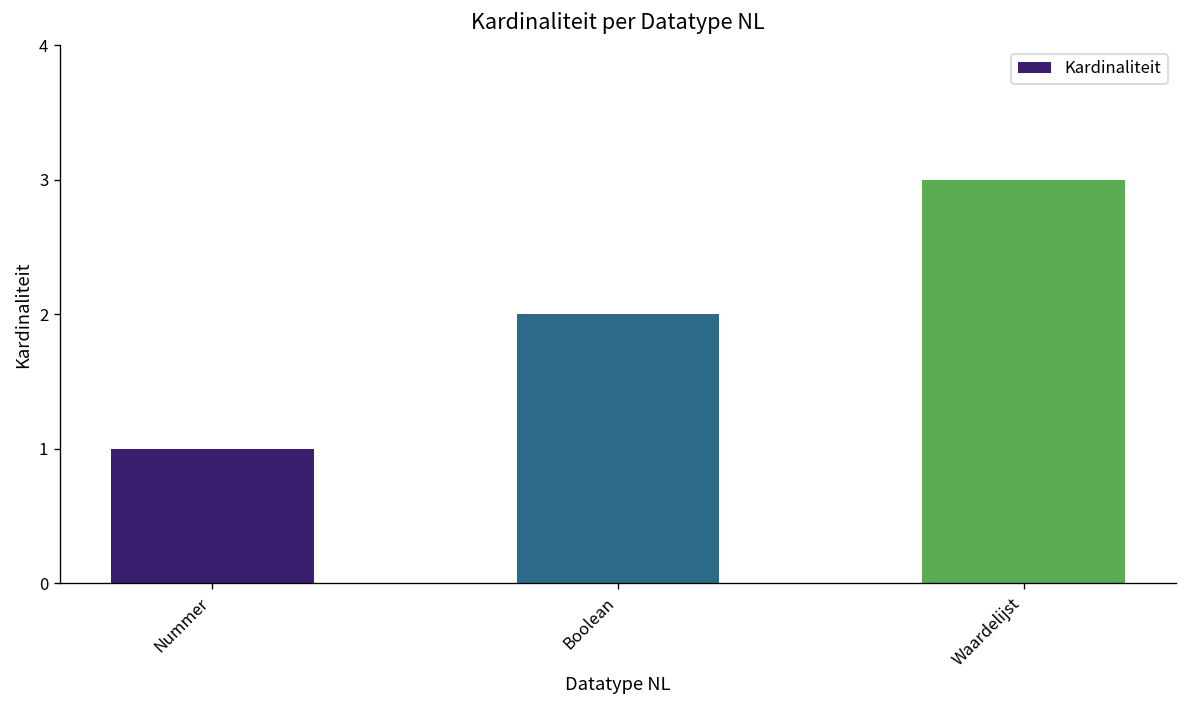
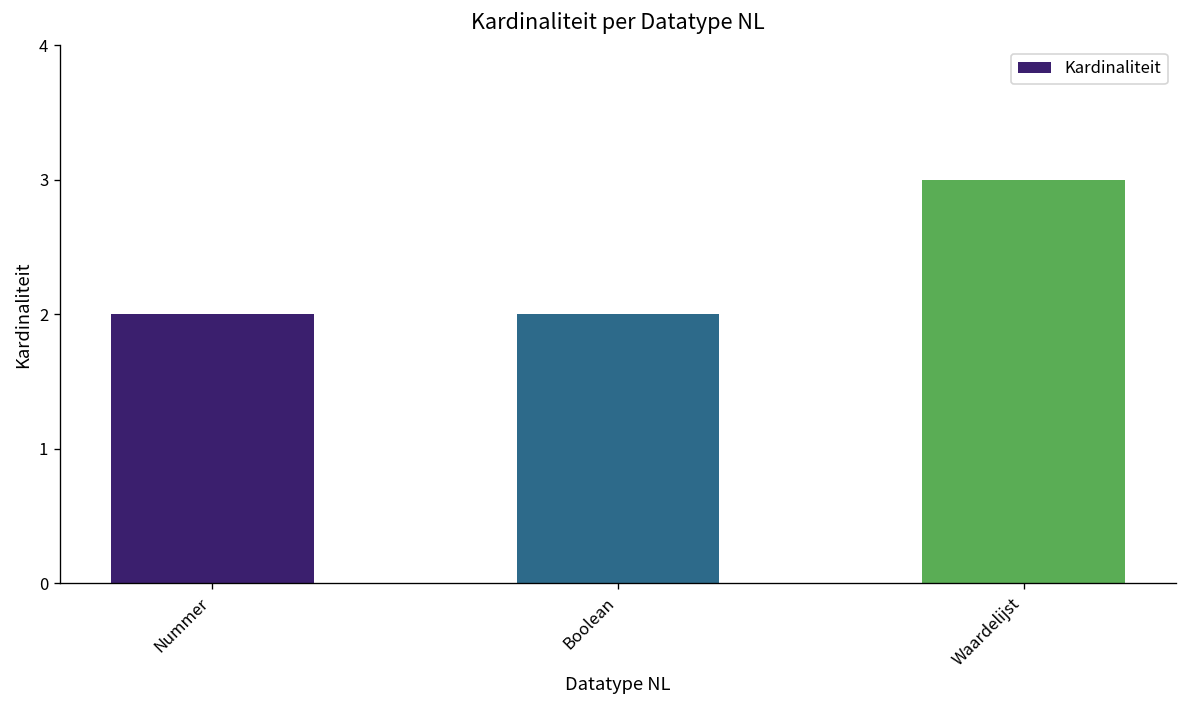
Nummer: 1 -> 2
